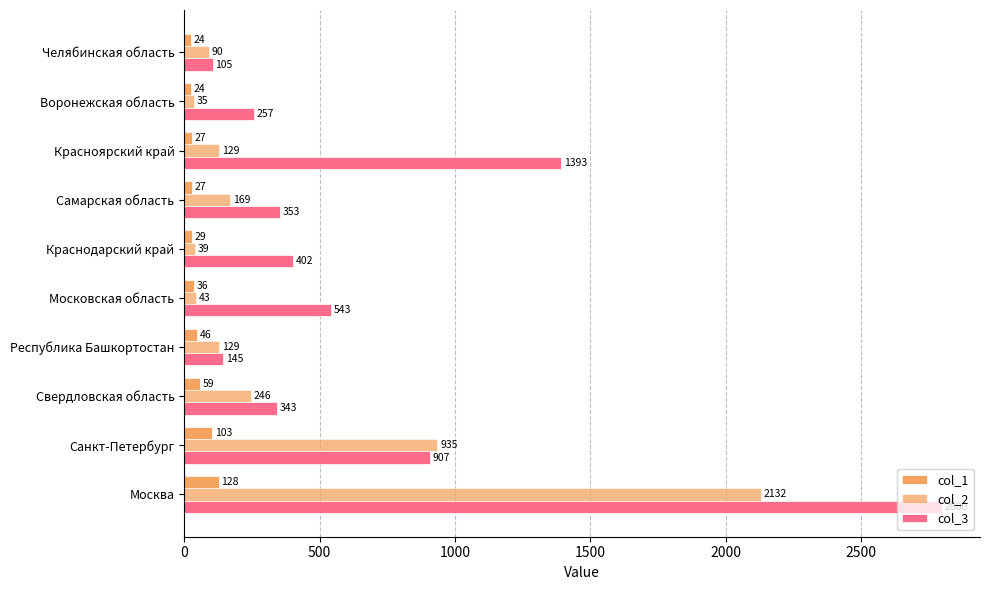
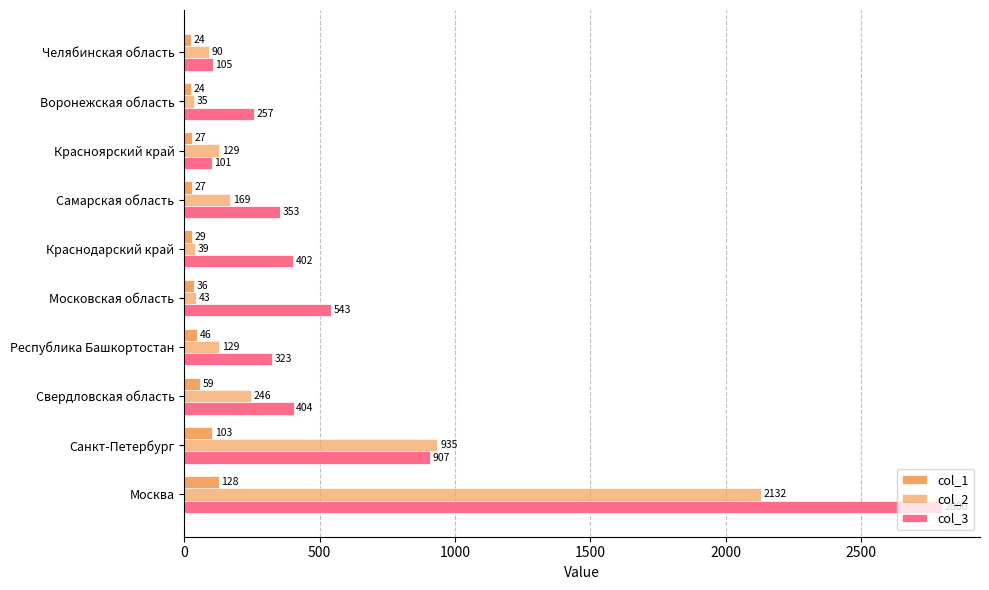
col_3, Красноярский край: 1393 -> 101
col_3, Республика Башкортостан: 145 -> 323
col_3, Свердловская область: 343 -> 404
